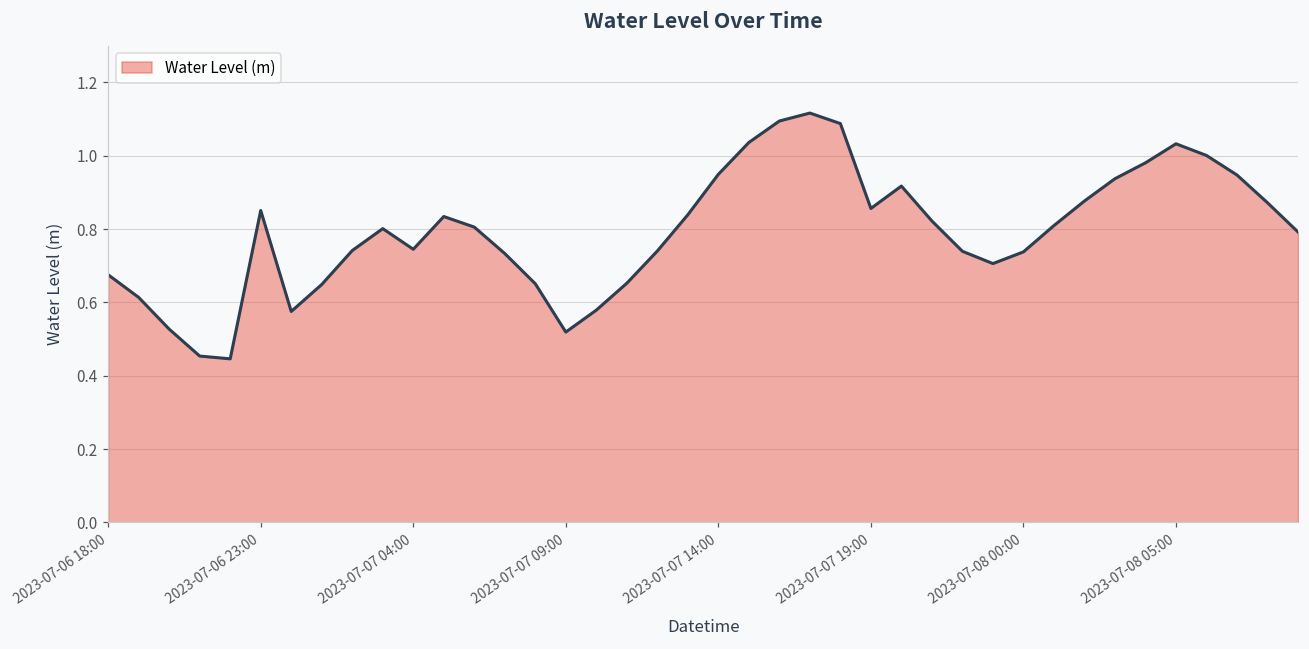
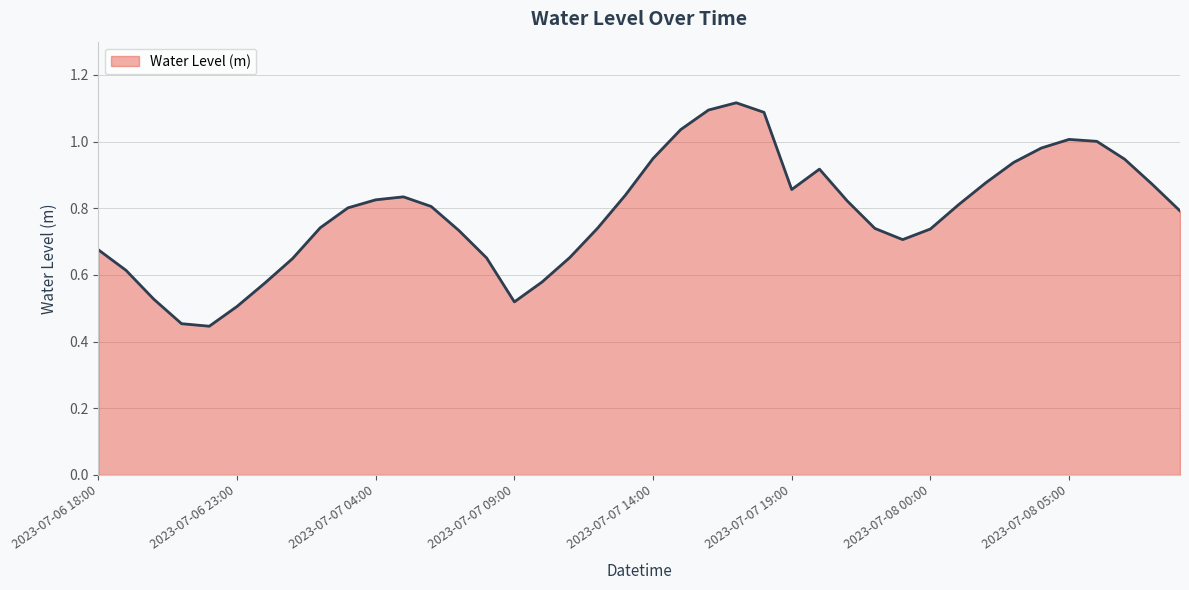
2023-07-06 23:00: 0.85 -> 0.51
2023-07-07 04:00: 0.75 -> 0.83
2023-07-08 05:00: 1.03 -> 1.01
